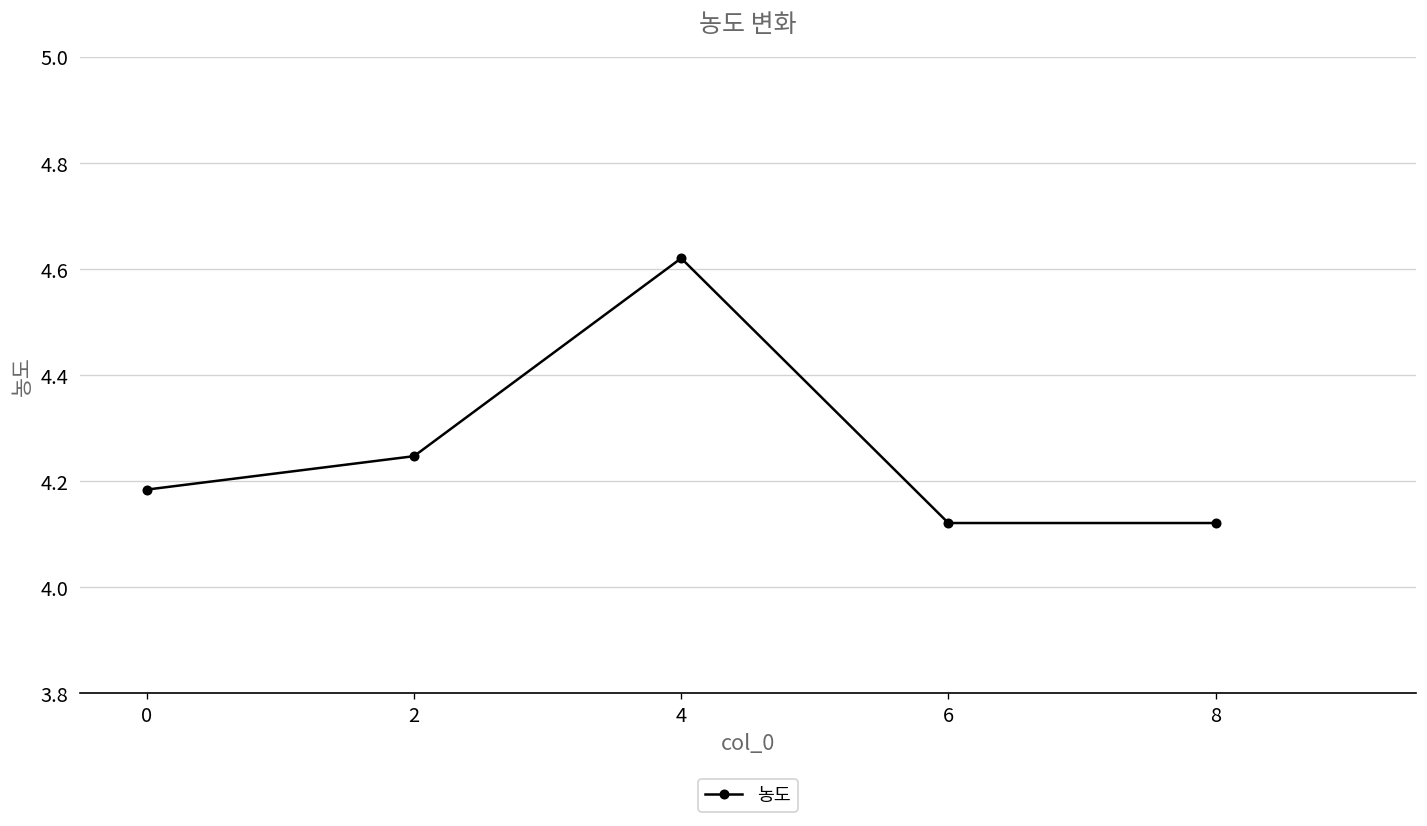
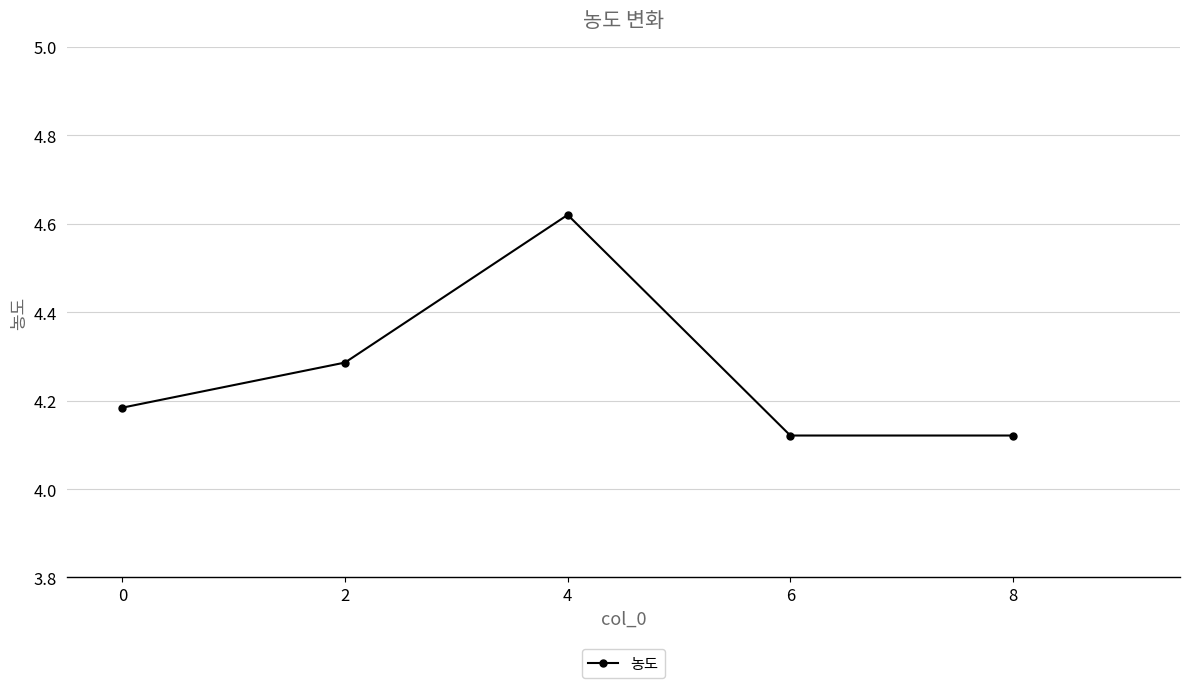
2: 4.25 -> 4.29
